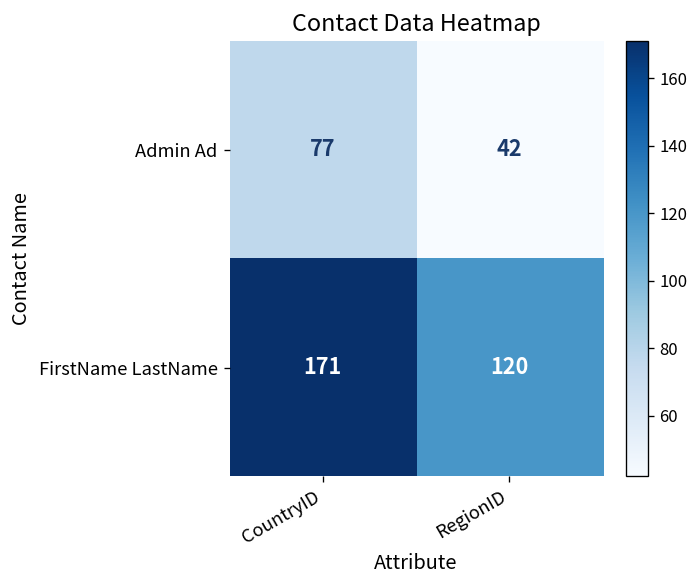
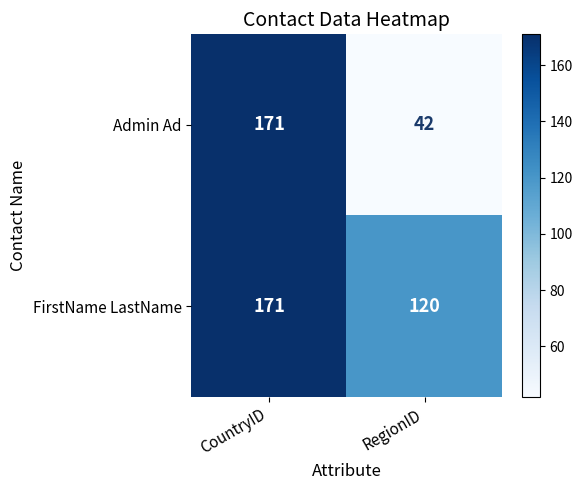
Admin Ad, CountryID: 77 -> 171
